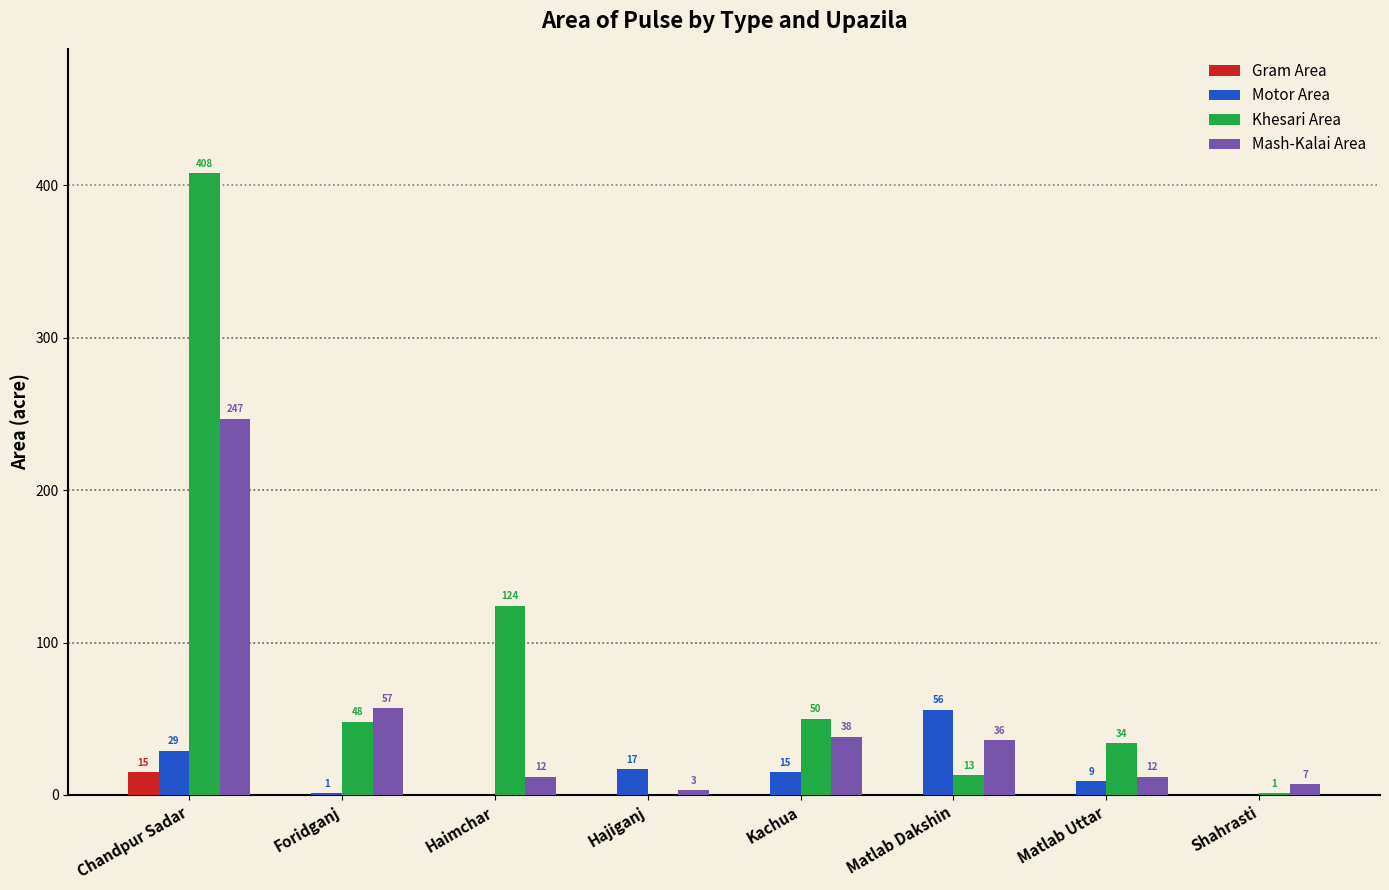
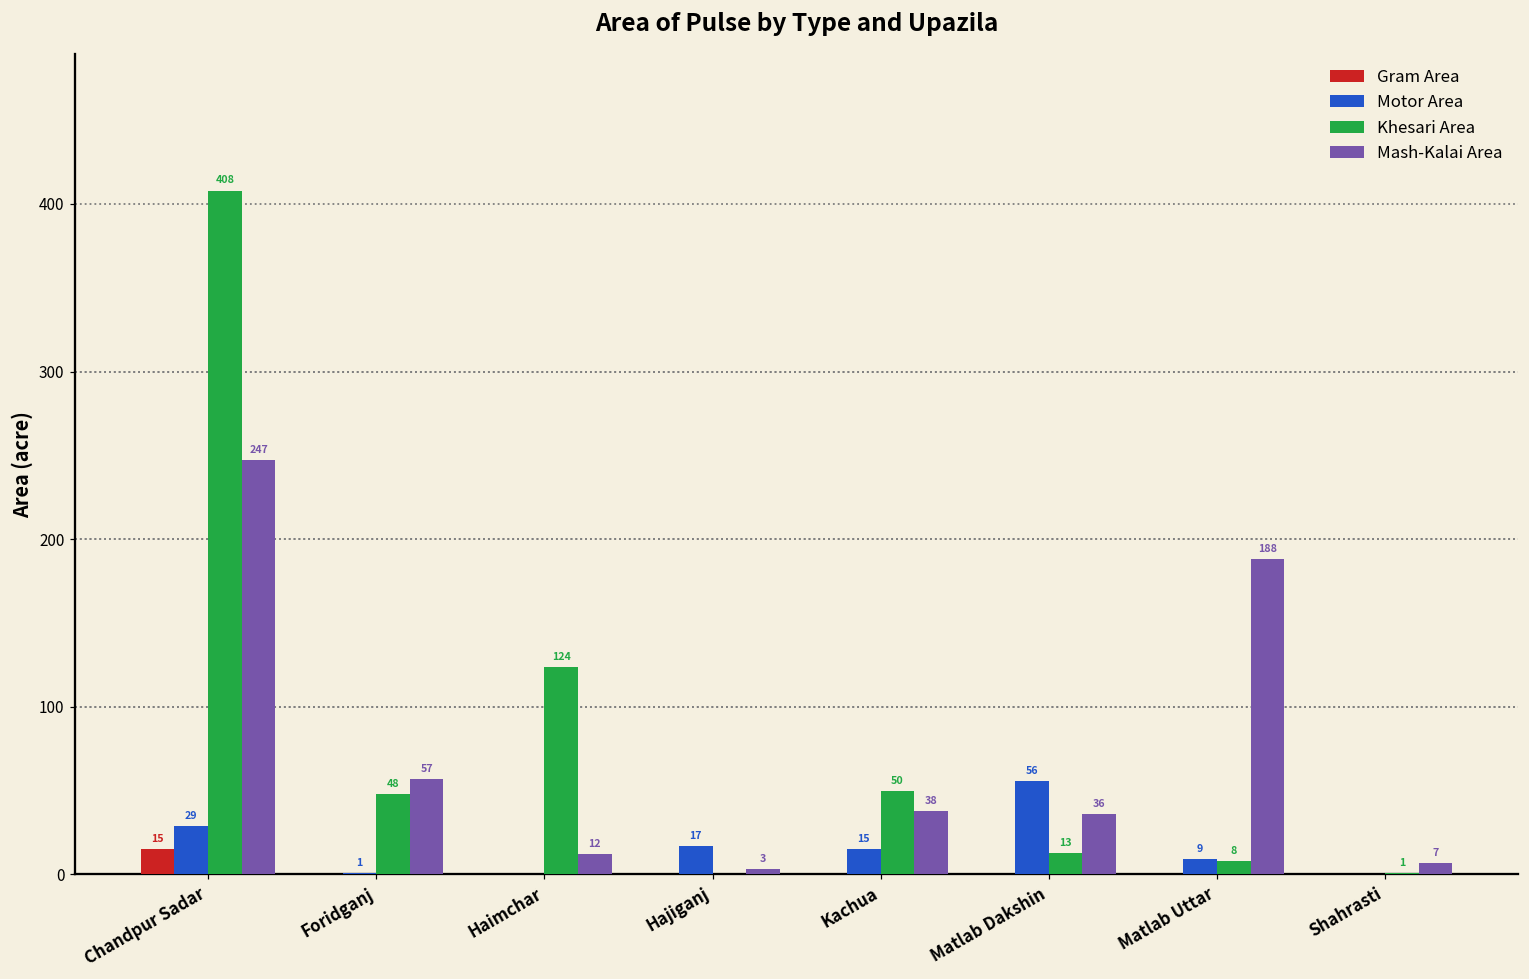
Khesari Area, Matlab Uttar: 34 -> 8
Mash-Kalai Area, Matlab Uttar: 12 -> 188
